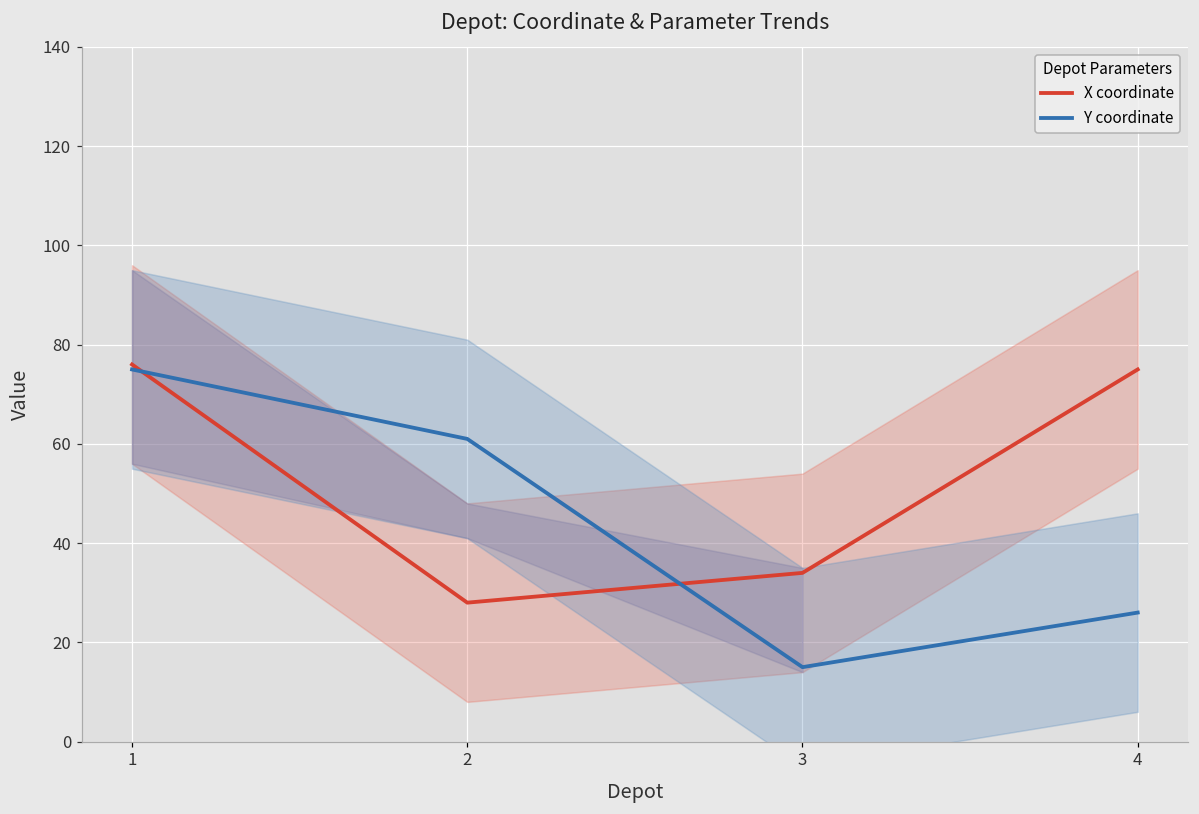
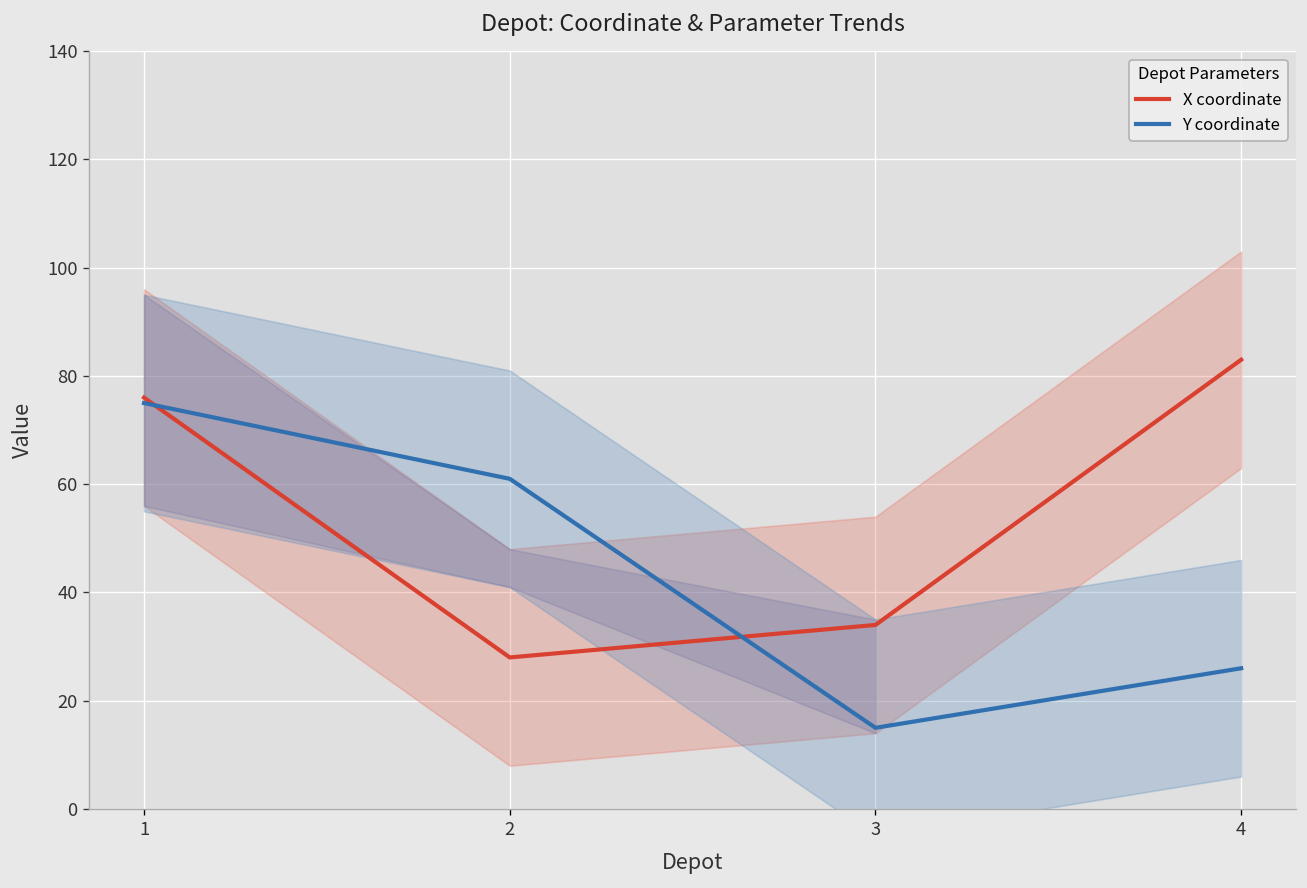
X coordinate, 4: 75 -> 83
